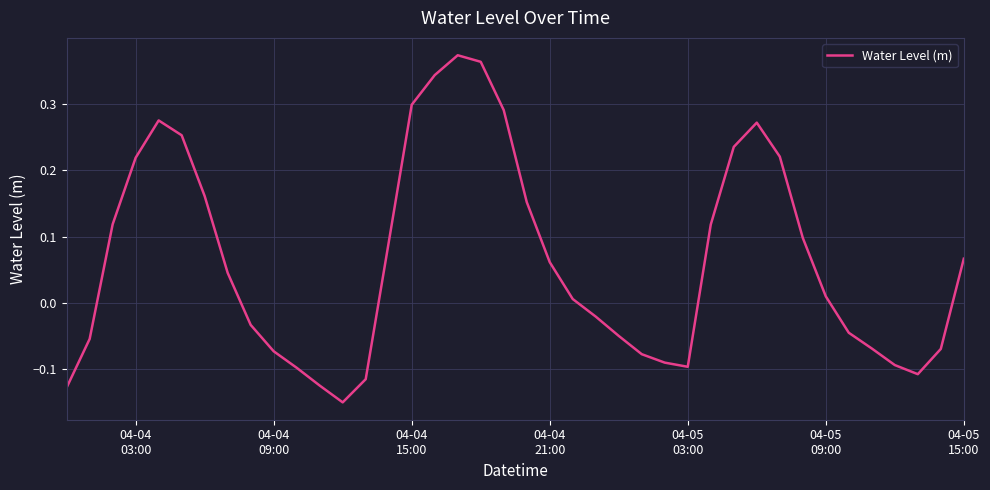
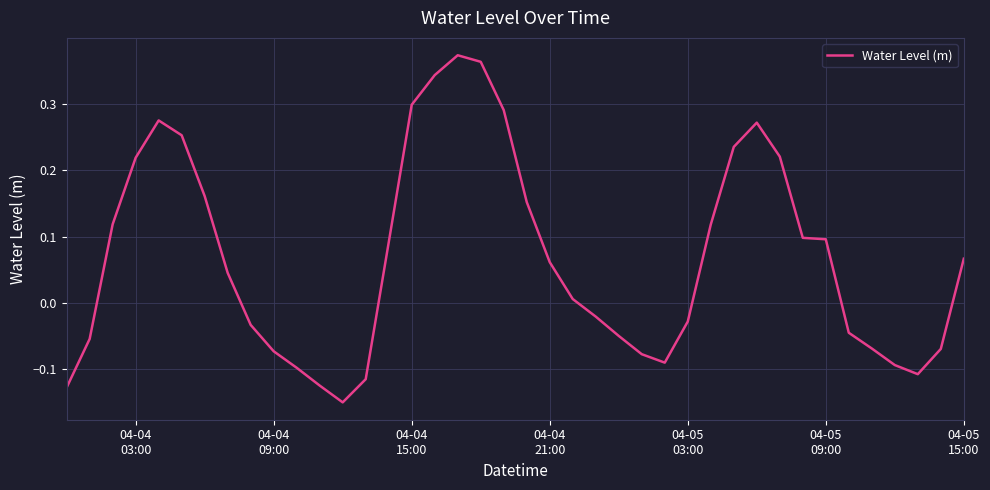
04-05 03:00: -0.10 -> -0.03
04-05 09:00: 0.01 -> 0.10
